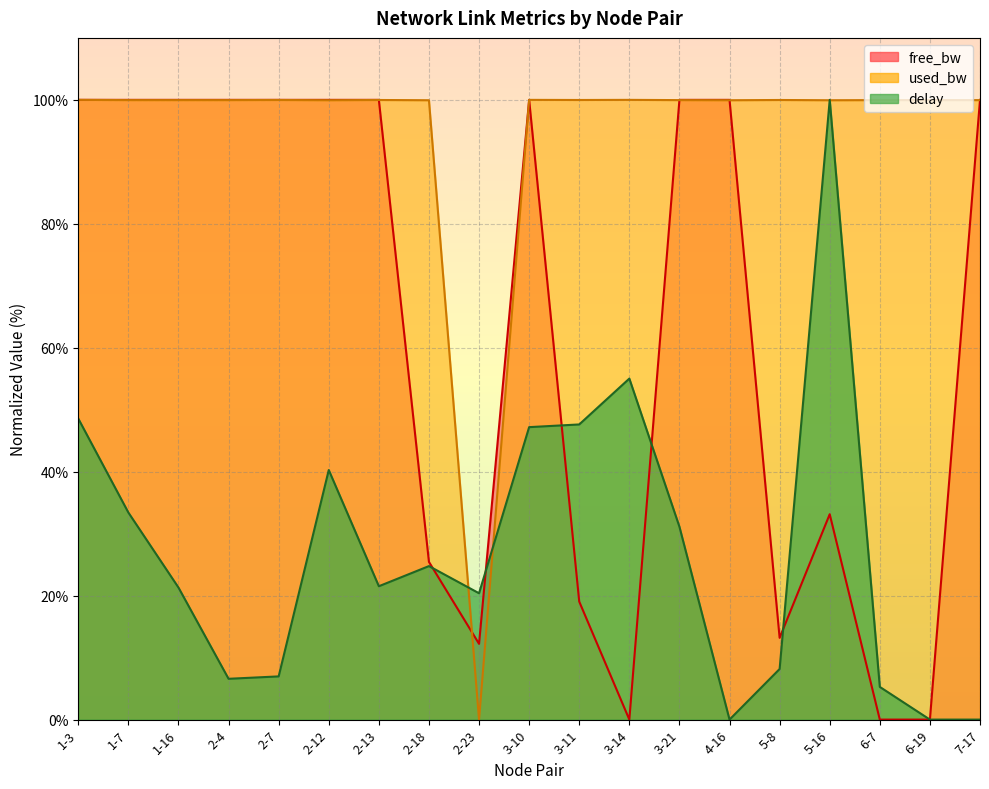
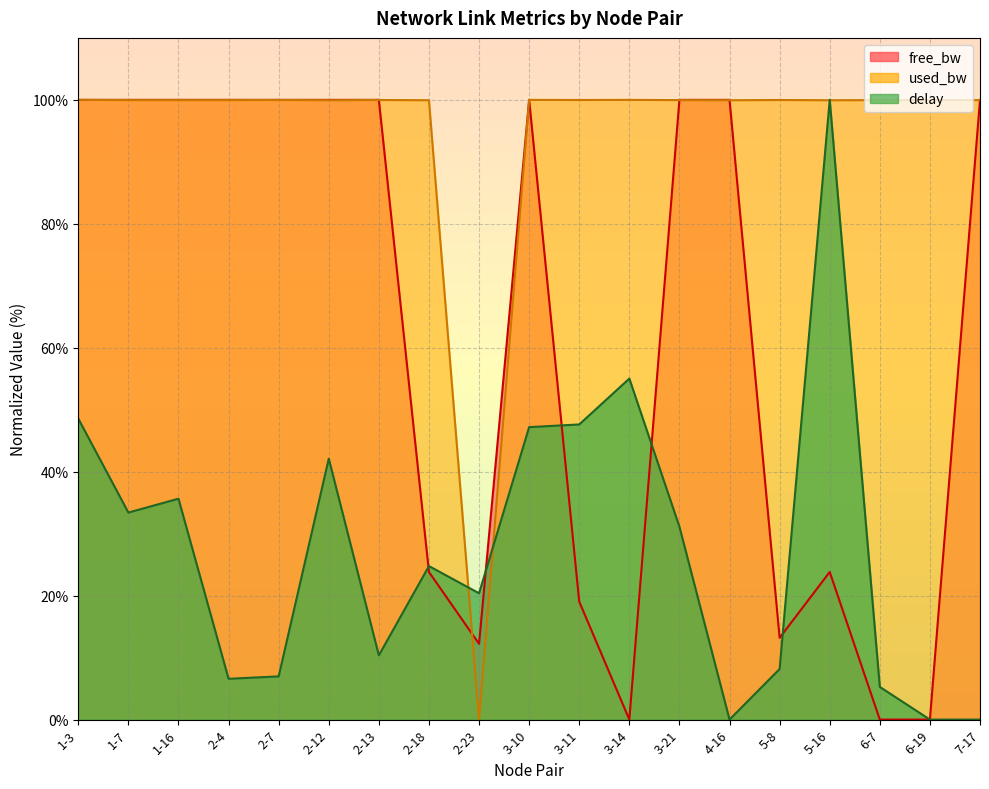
delay, 1-16: 21% -> 36%
delay, 2-12: 40% -> 42%
delay, 2-13: 22% -> 10%
free_bw, 2-18: 25% -> 24%
free_bw, 5-16: 33% -> 24%
